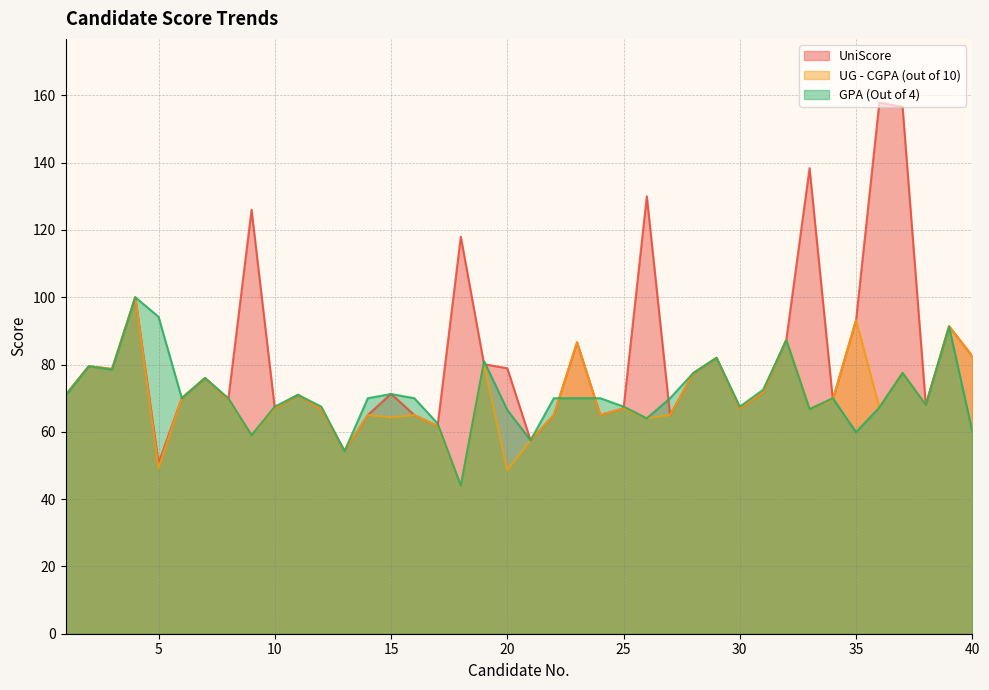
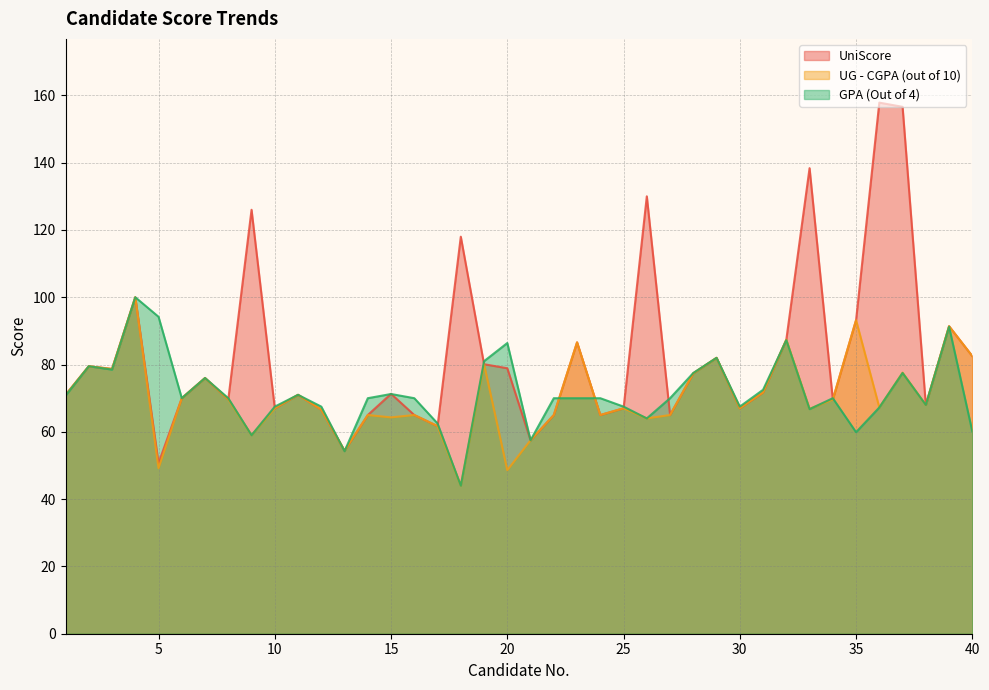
GPA (Out of 4), 20: 67 -> 86
